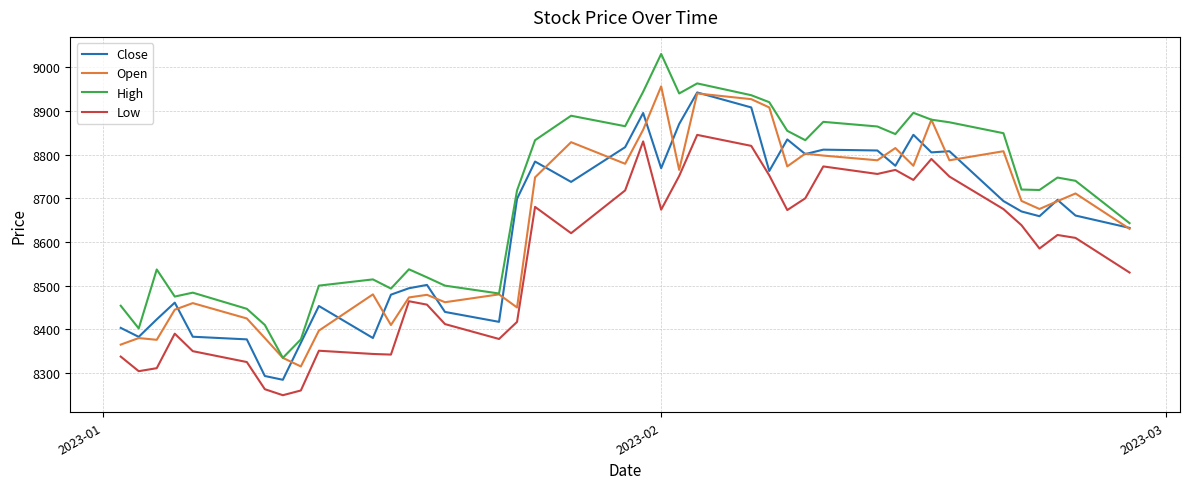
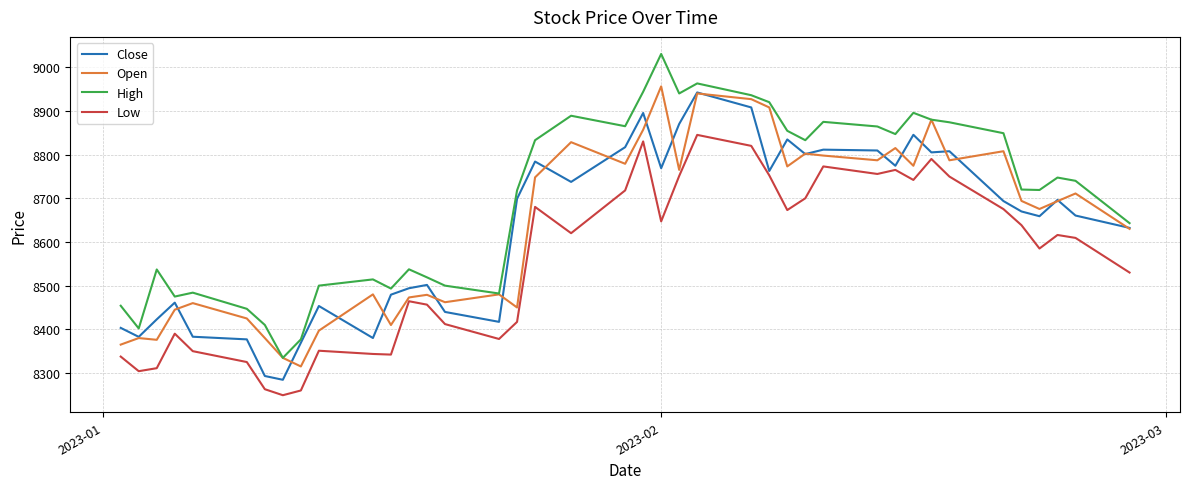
Low, 2023-02: 8670 -> 8650
